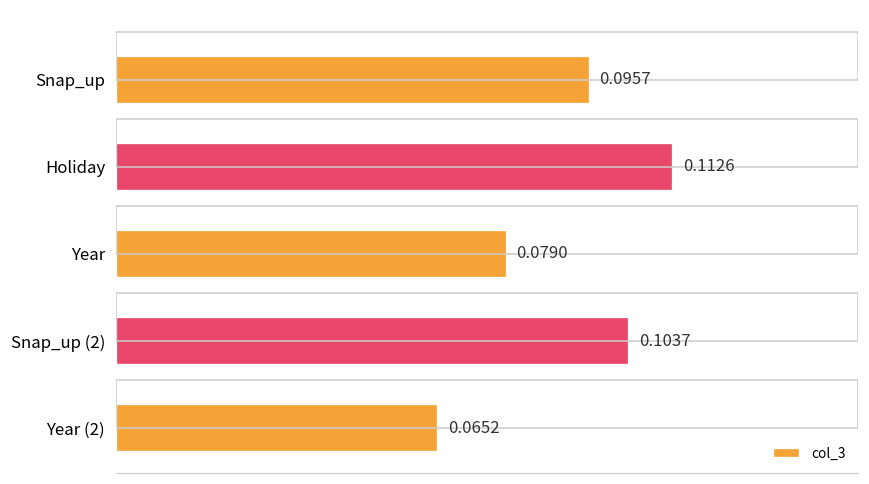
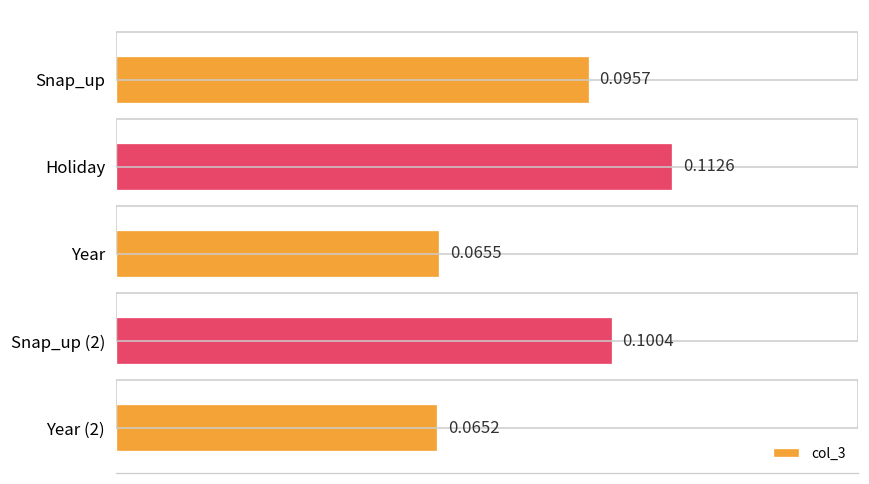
col_3, Year: 0.0790 -> 0.0655
col_3, Snap_up (2): 0.1037 -> 0.1004
